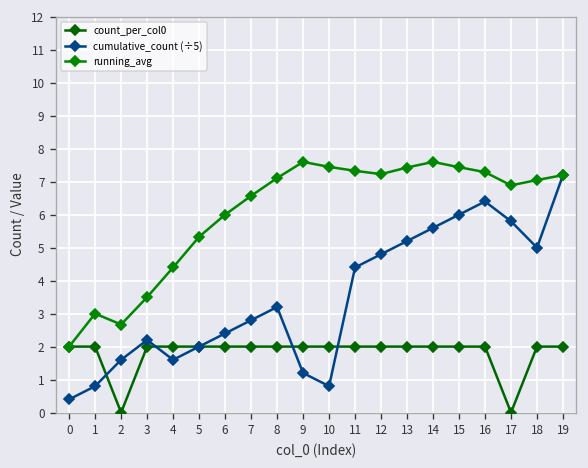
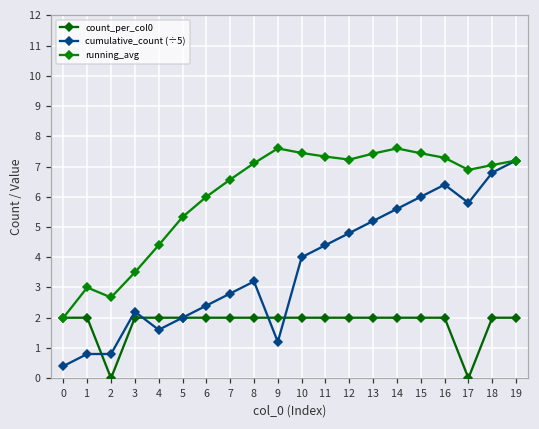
cumulative_count (÷5), 2: 1.6 -> 0.8
cumulative_count (÷5), 10: 0.8 -> 4.0
cumulative_count (÷5), 18: 5.0 -> 6.8
